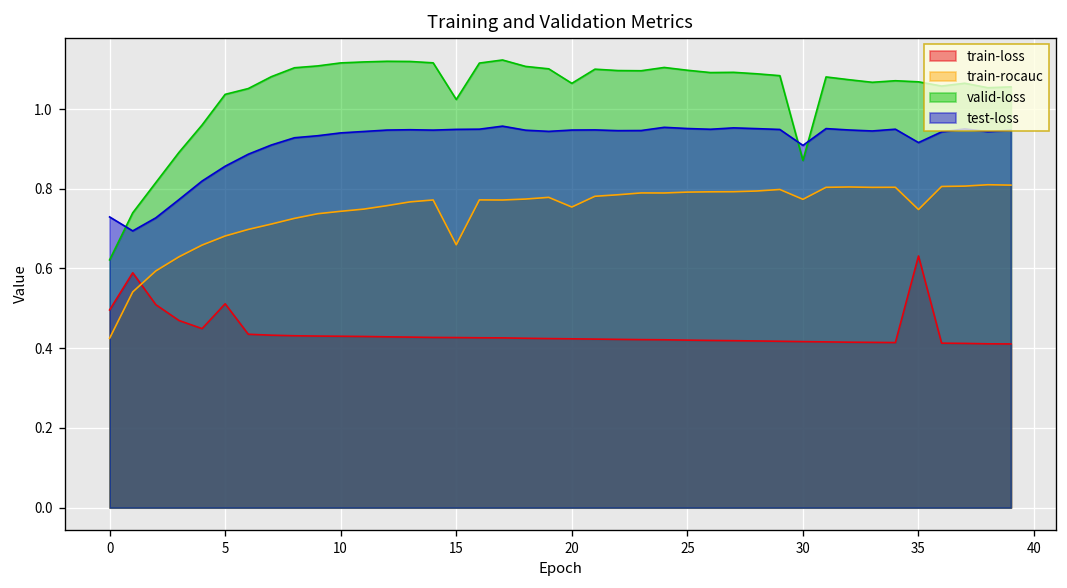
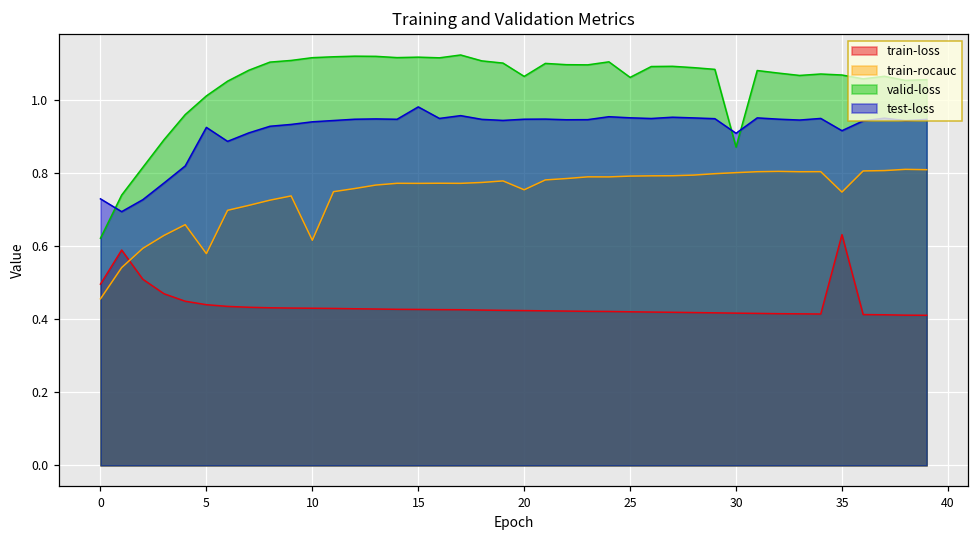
train-rocauc, 0: 0.42 -> 0.46
train-loss, 5: 0.51 -> 0.44
train-rocauc, 5: 0.68 -> 0.58
valid-loss, 5: 1.04 -> 1.01
test-loss, 5: 0.86 -> 0.92
train-rocauc, 10: 0.74 -> 0.62
train-rocauc, 15: 0.66 -> 0.77
valid-loss, 15: 1.02 -> 1.12
test-loss, 15: 0.95 -> 0.98
valid-loss, 25: 1.10 -> 1.06
train-rocauc, 30: 0.77 -> 0.80
